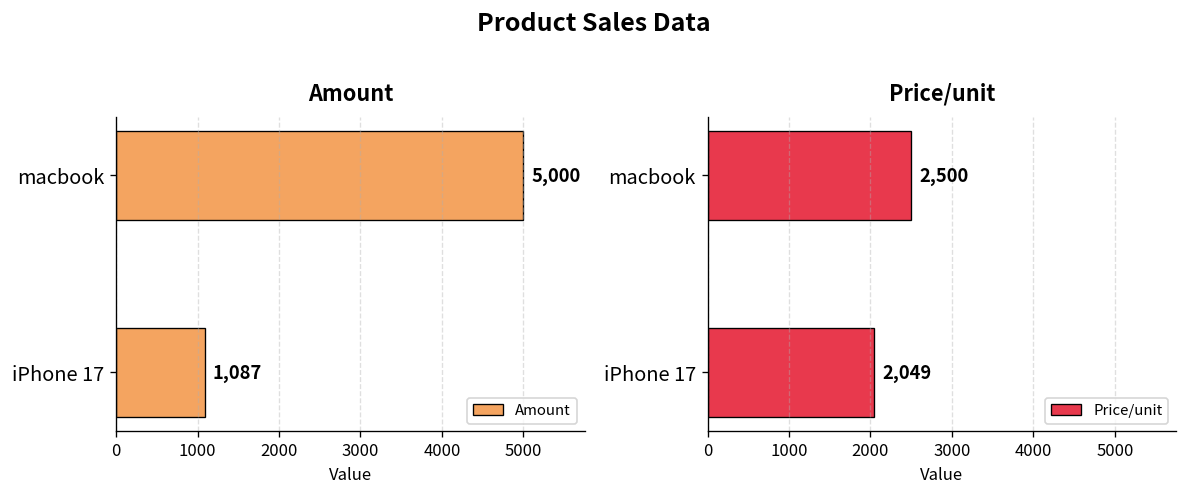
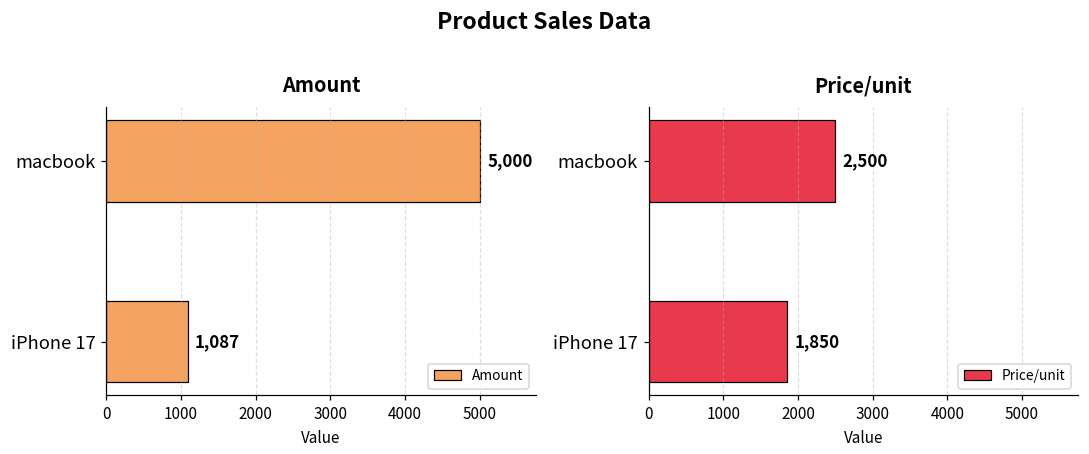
Price/unit, iPhone 17: 2,049 -> 1,850
